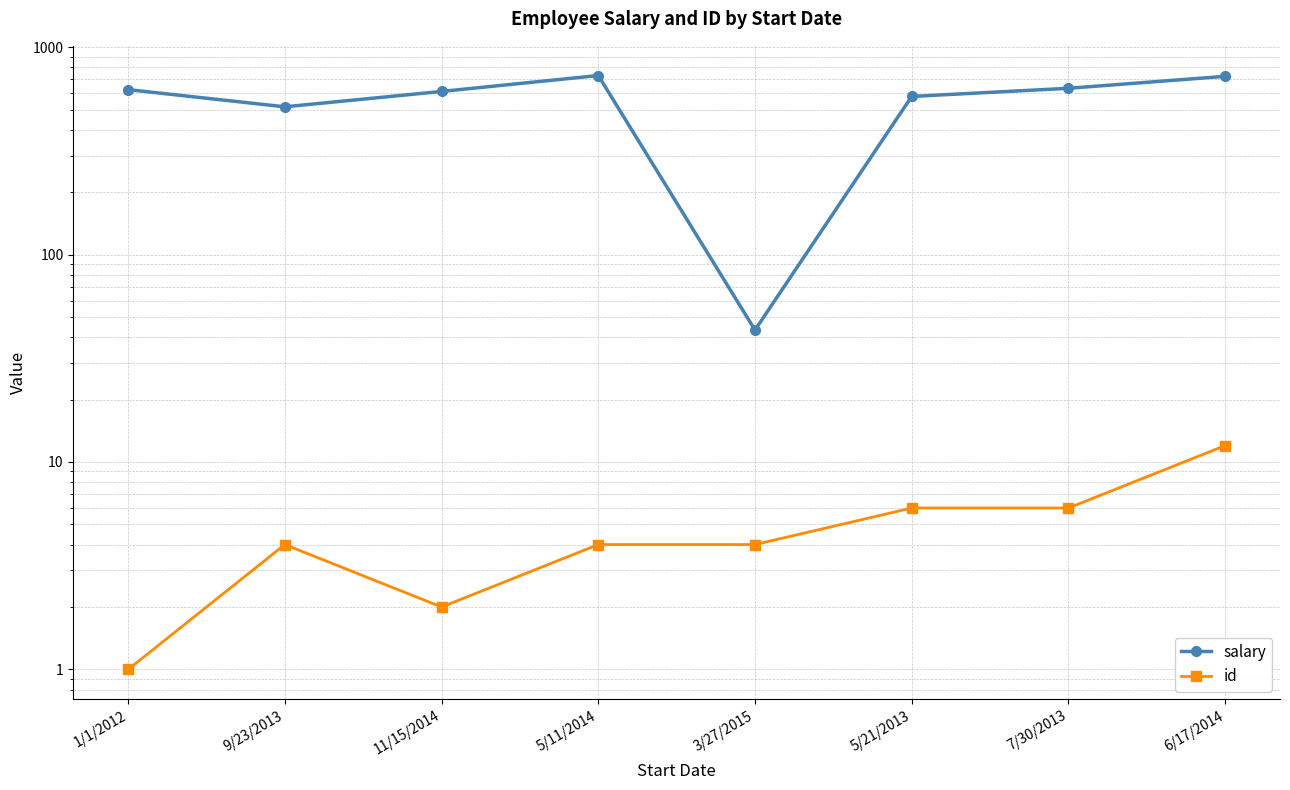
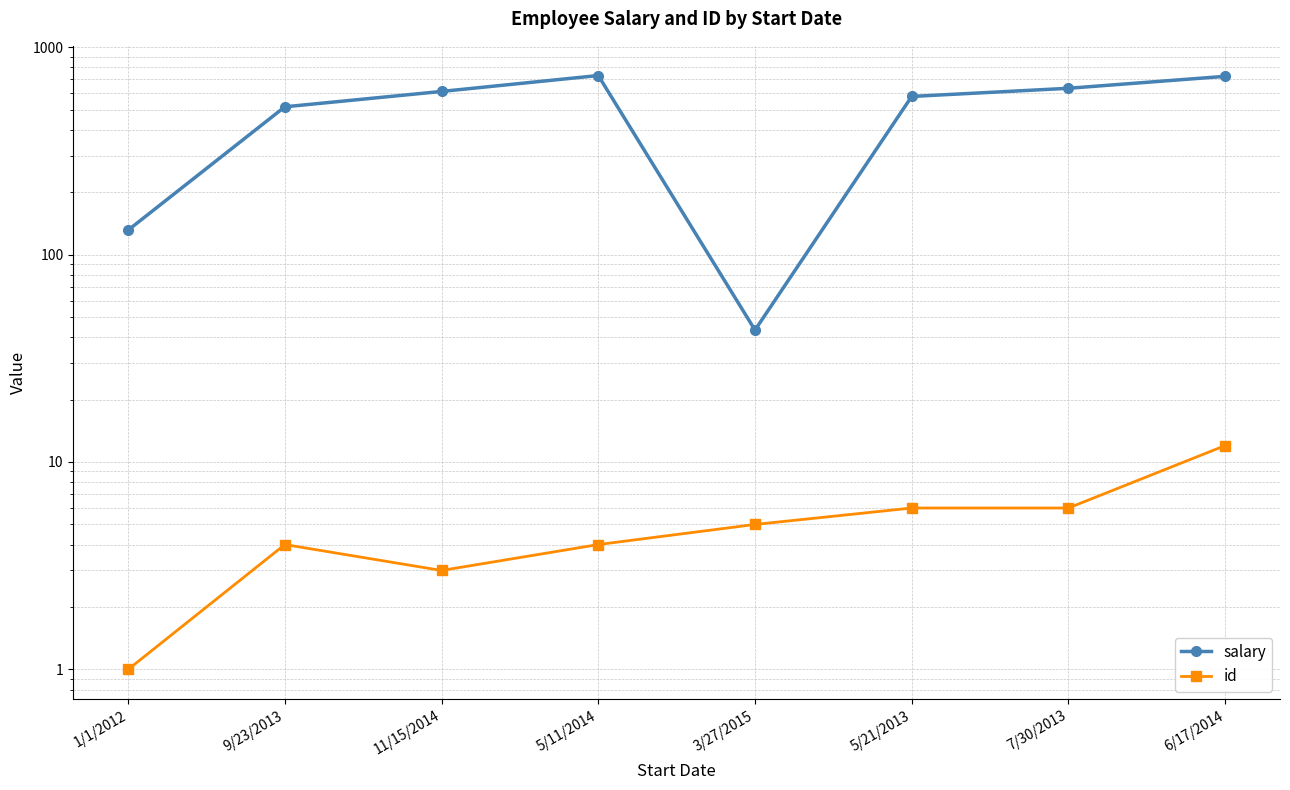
salary, 1/1/2012: 620 -> 130
id, 11/15/2014: 2 -> 3
id, 3/27/2015: 4 -> 5
